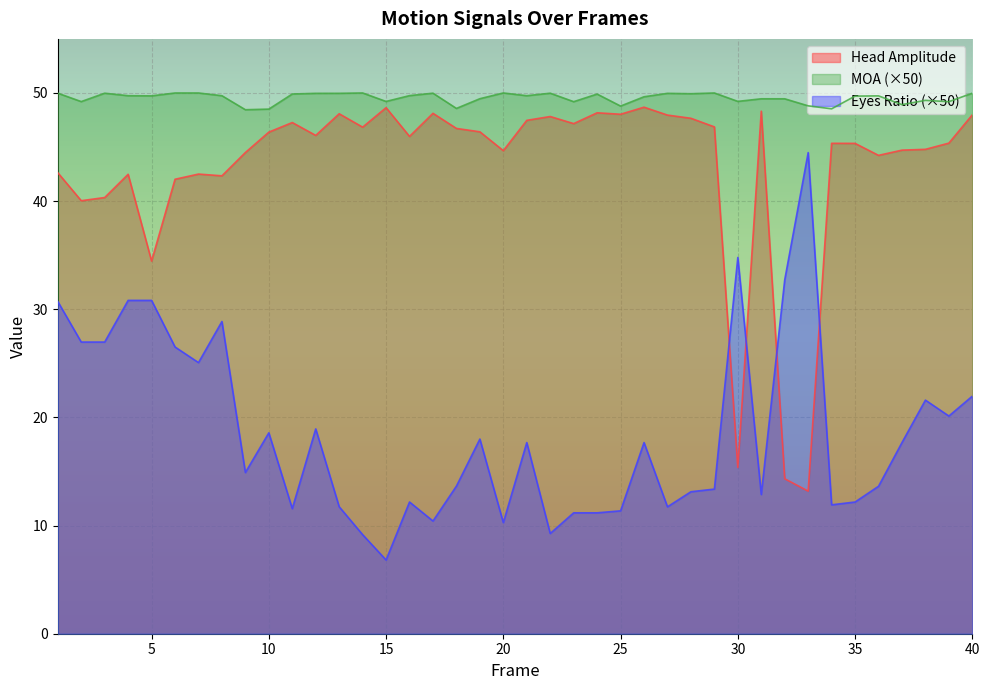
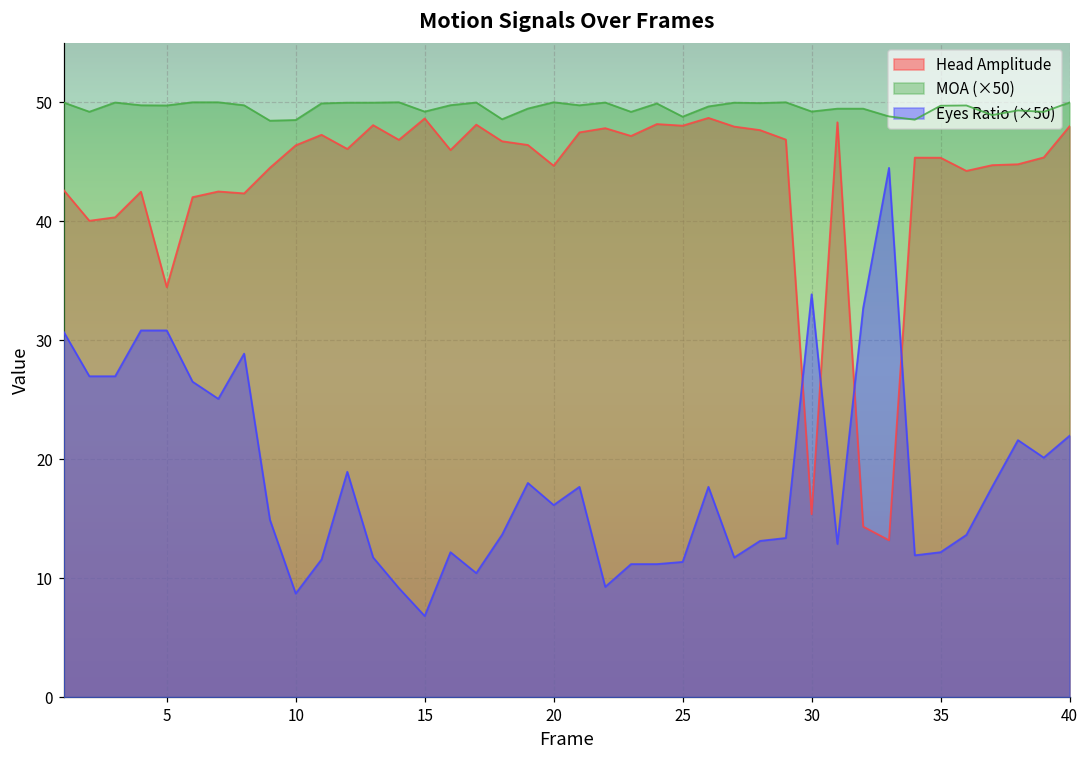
Eyes Ratio (×50), 10: 18.6 -> 8.7
Eyes Ratio (×50), 20: 10.3 -> 16.1
Eyes Ratio (×50), 30: 34.8 -> 33.9
